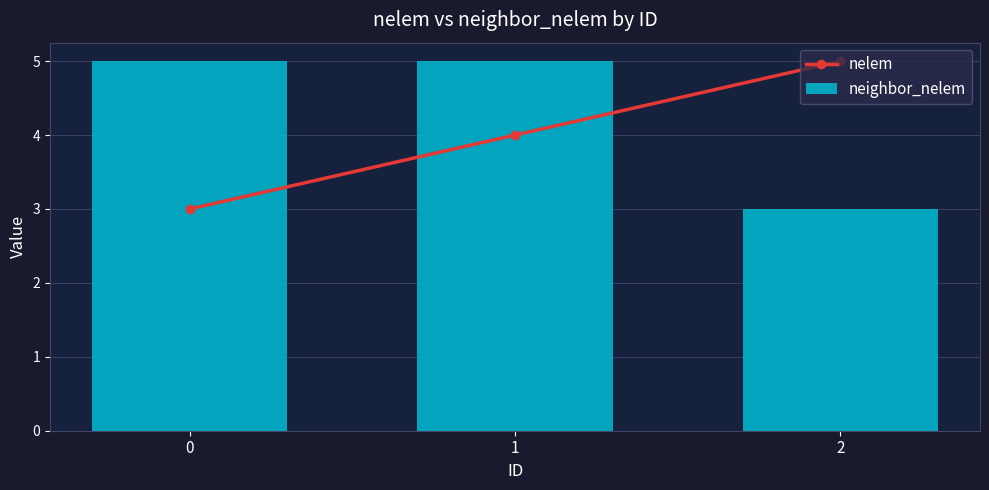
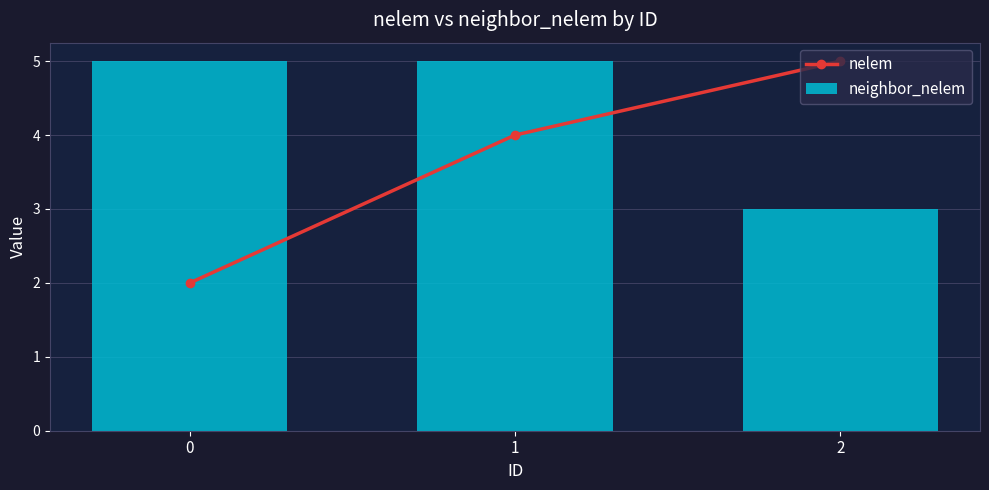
nelem, 0: 3 -> 2
